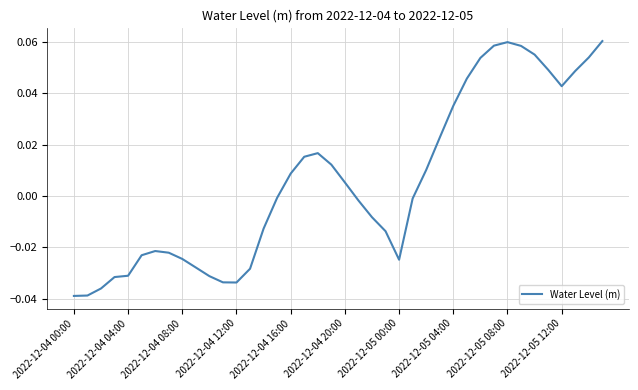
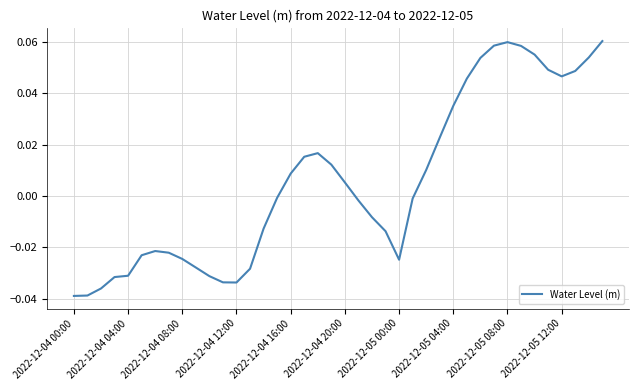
2022-12-05 12:00: 0.043 -> 0.047
